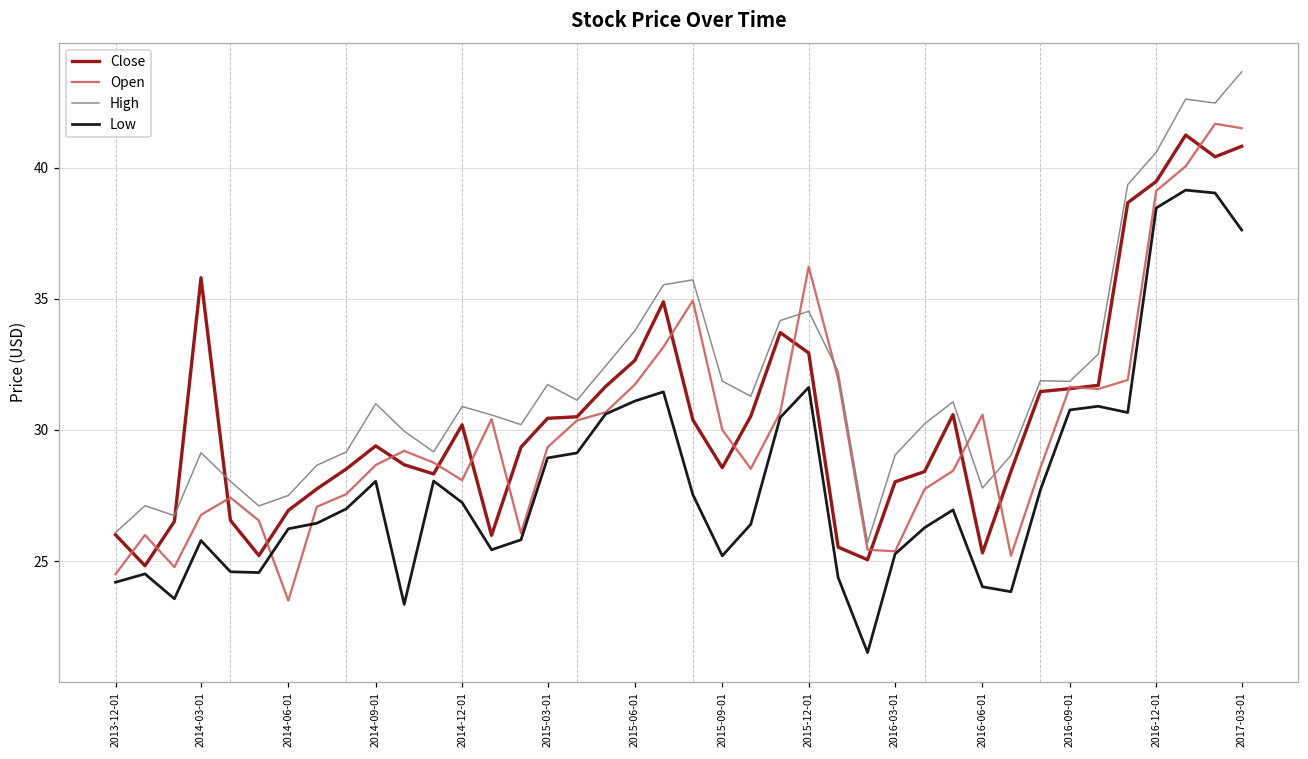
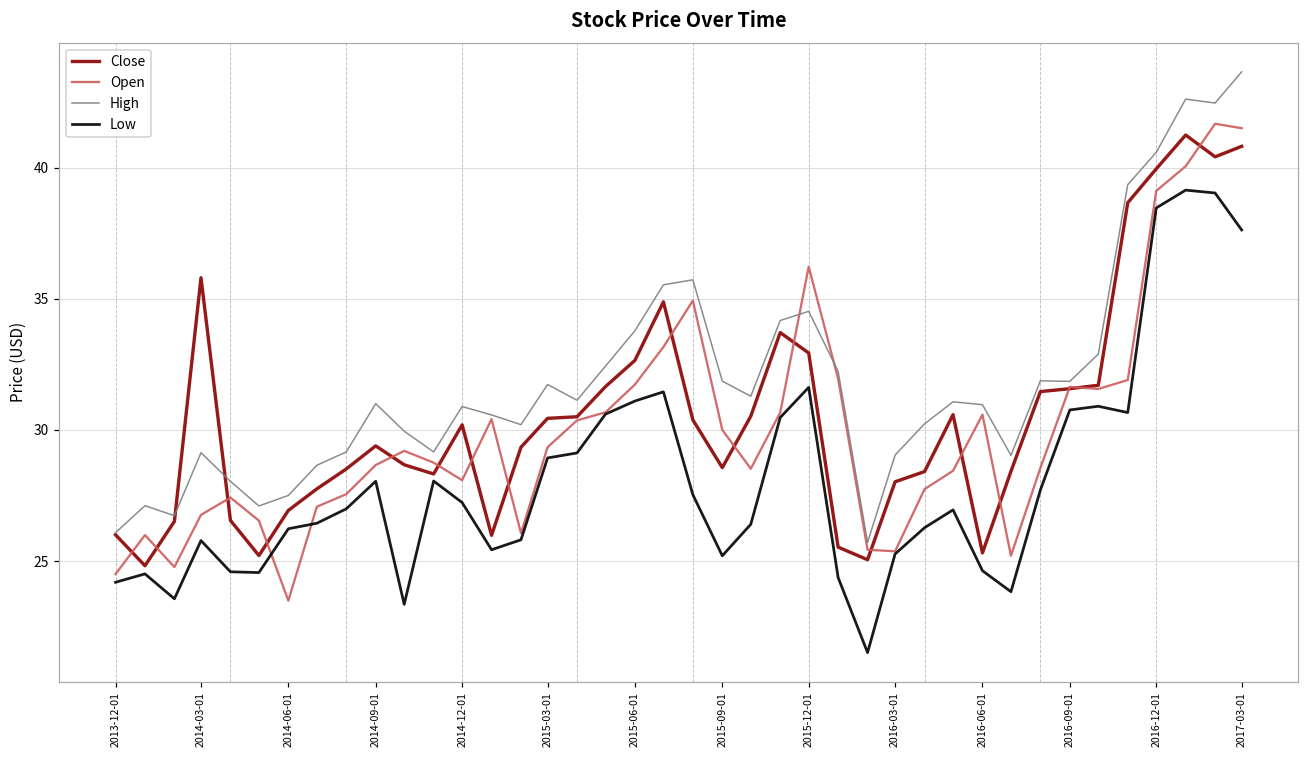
High, 2016-06-01: 27.8 -> 31.0
Low, 2016-06-01: 24.0 -> 24.6
Close, 2016-12-01: 39.5 -> 40.0
